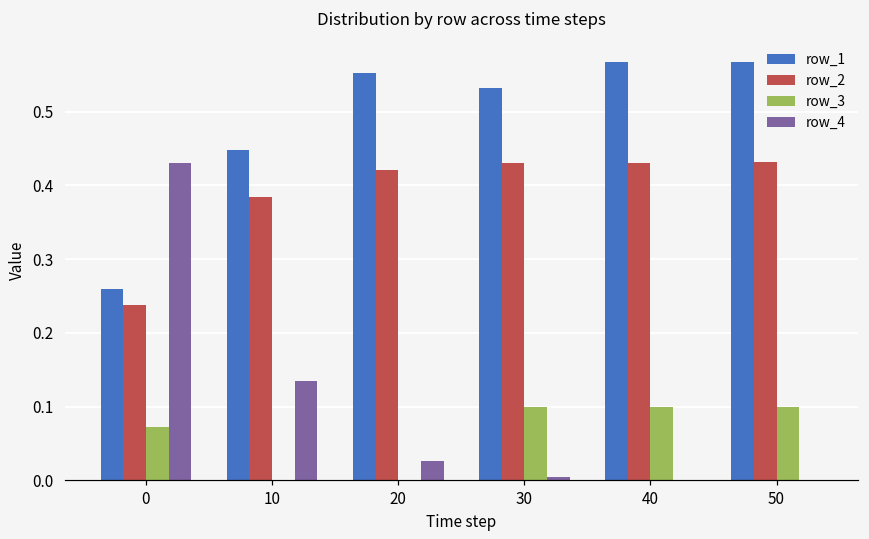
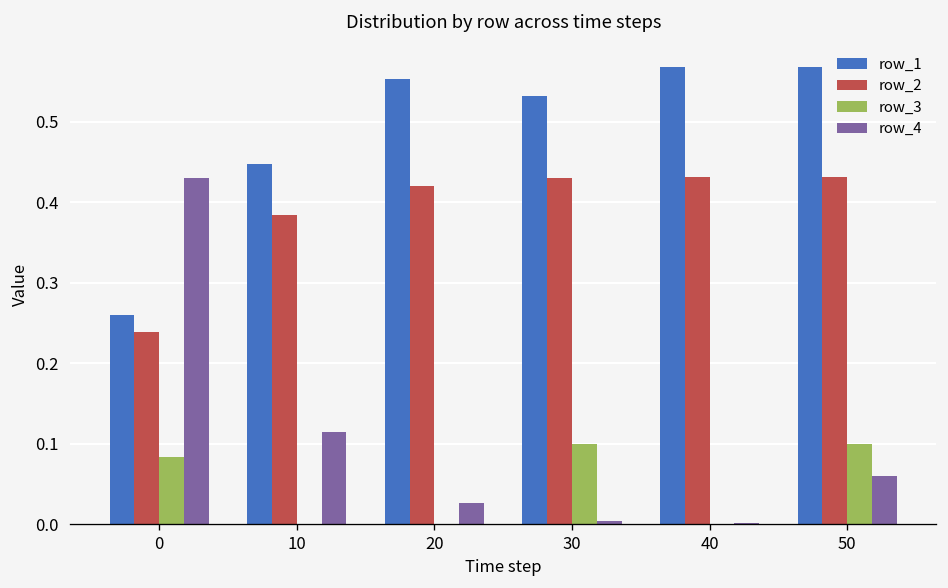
row_3, 0: 0.07 -> 0.08
row_4, 10: 0.13 -> 0.11
row_3, 40: 0.1 -> 0.0
row_4, 50: 0.00 -> 0.06
